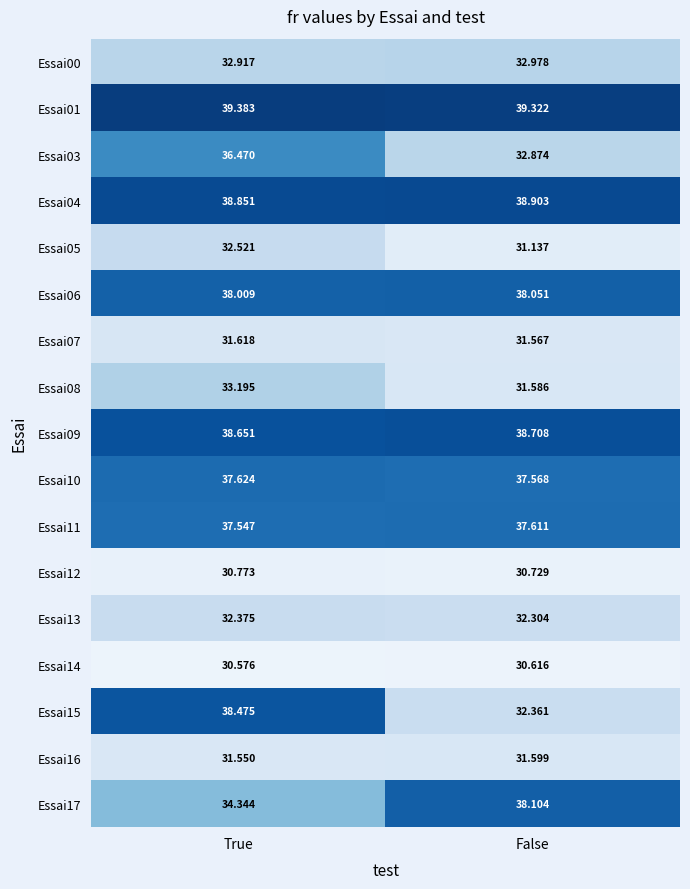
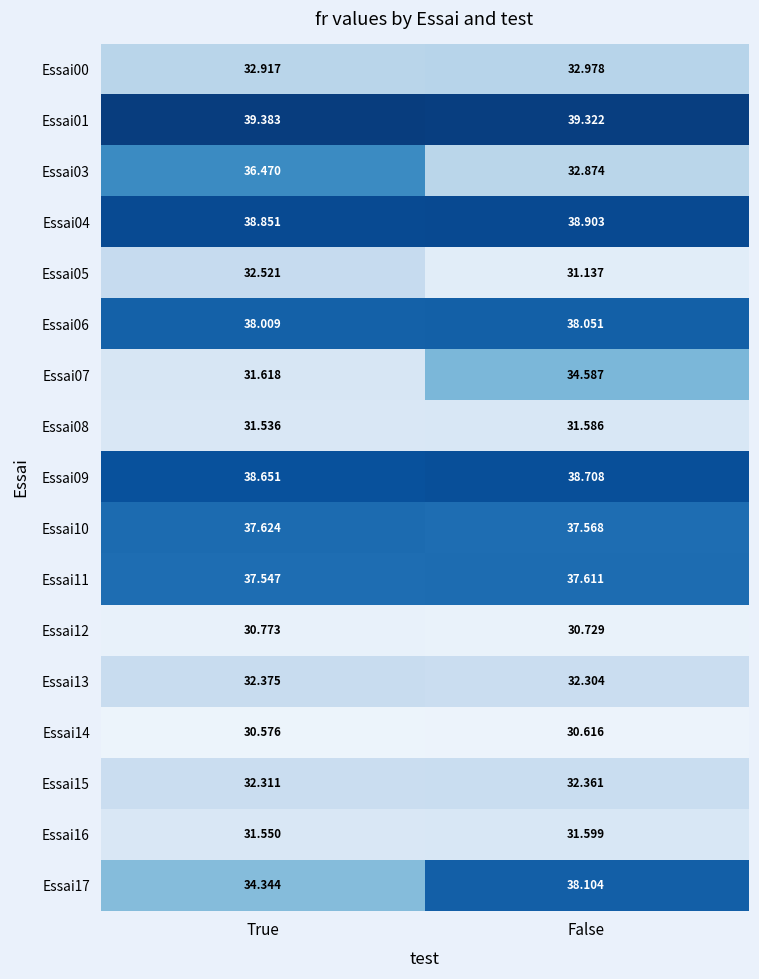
Essai07, False: 31.567 -> 34.587
Essai08, True: 33.195 -> 31.536
Essai15, True: 38.475 -> 32.311
